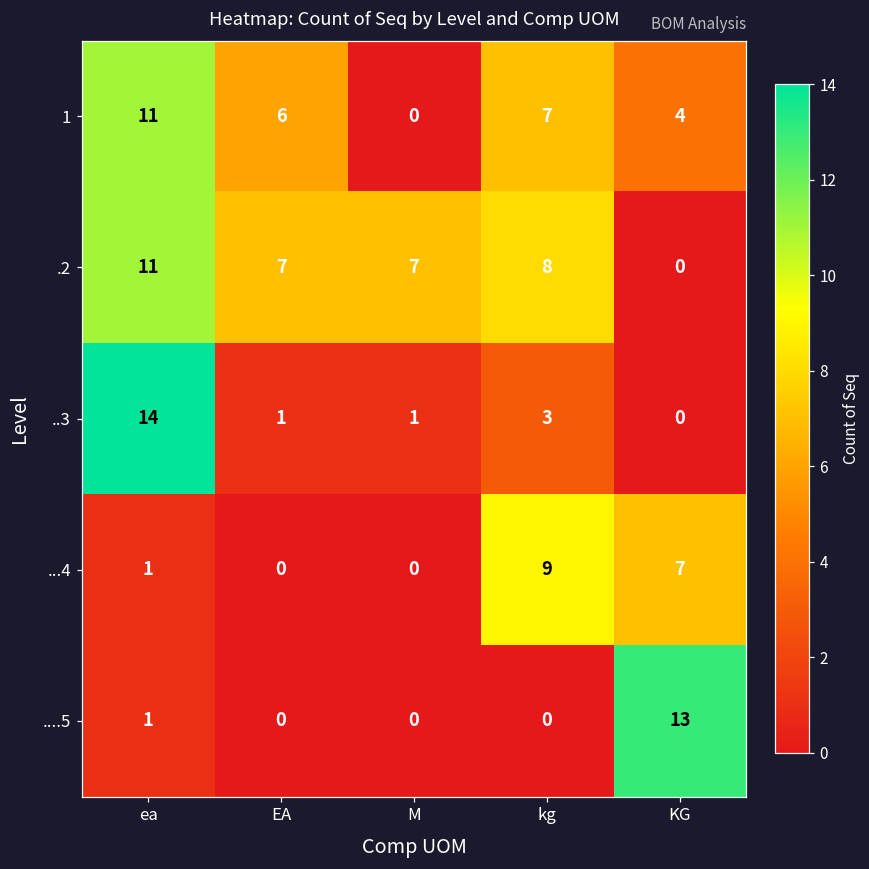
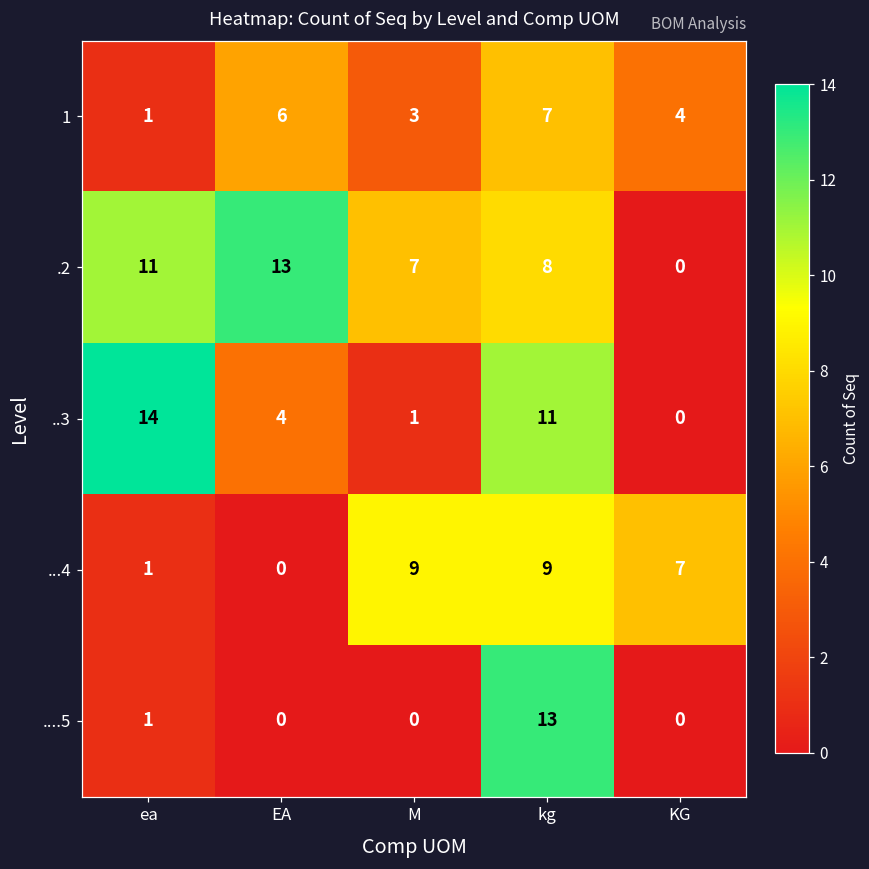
1, ea: 11 -> 1
1, M: 0 -> 3
.2, EA: 7 -> 13
..3, EA: 1 -> 4
..3, kg: 3 -> 11
...4, M: 0 -> 9
....5, kg: 0 -> 13
....5, KG: 13 -> 0
